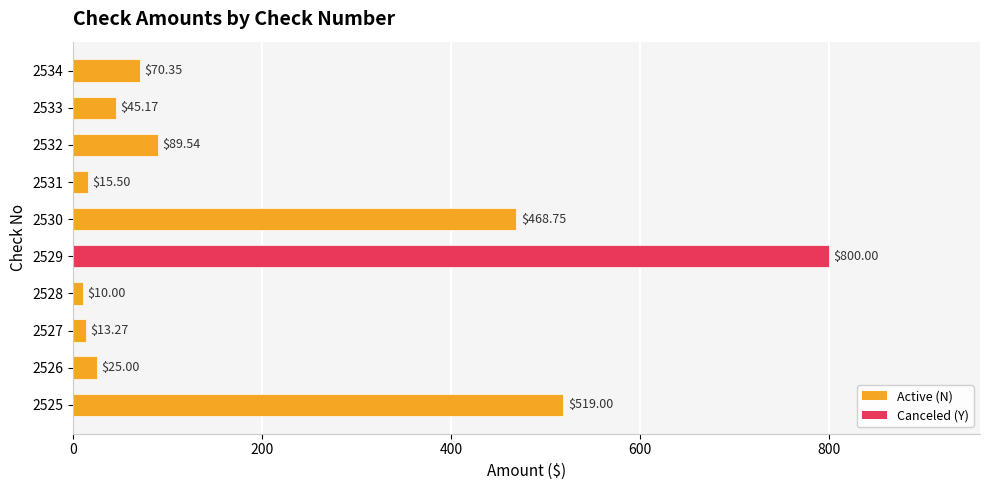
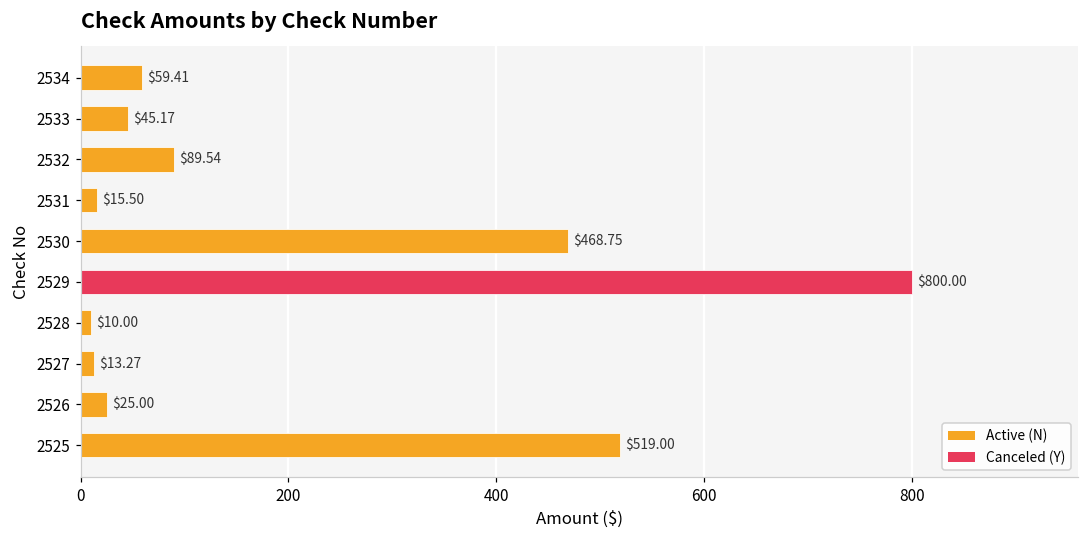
2534: $70.35 -> $59.41
